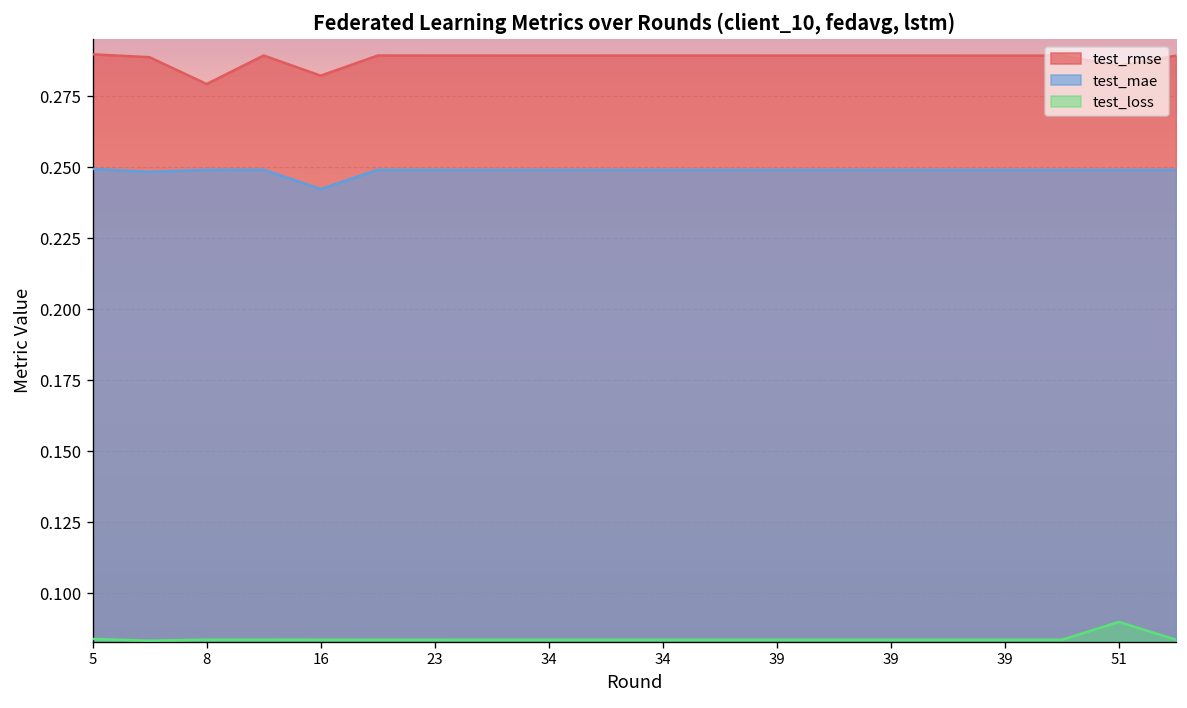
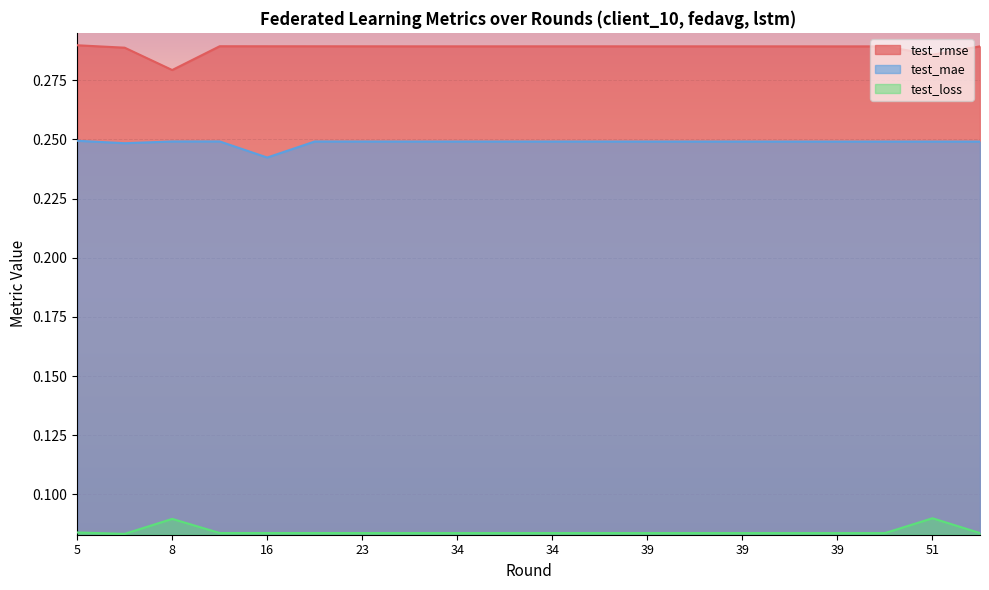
test_loss, 8: 0.084 -> 0.090
test_rmse, 16: 0.282 -> 0.289
